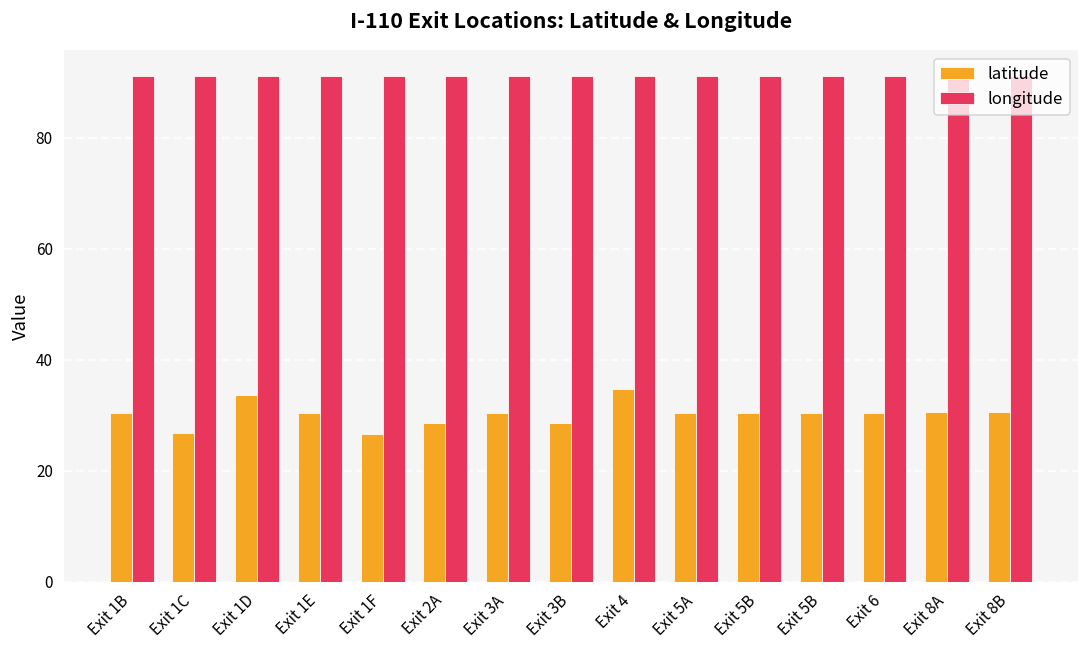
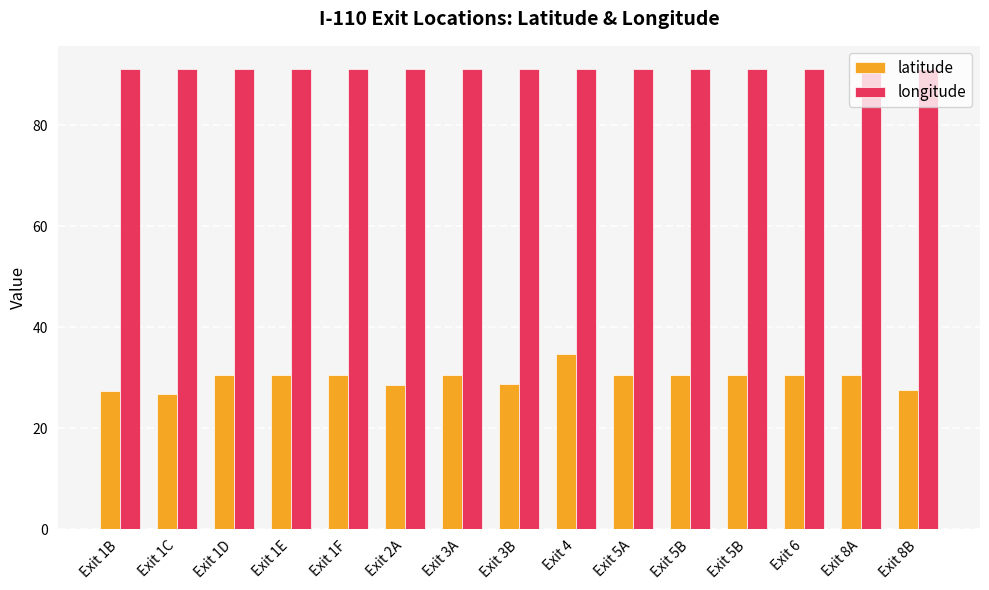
latitude, Exit 1B: 30 -> 27
latitude, Exit 1D: 34 -> 30
latitude, Exit 1F: 27 -> 30
latitude, Exit 8B: 31 -> 28
